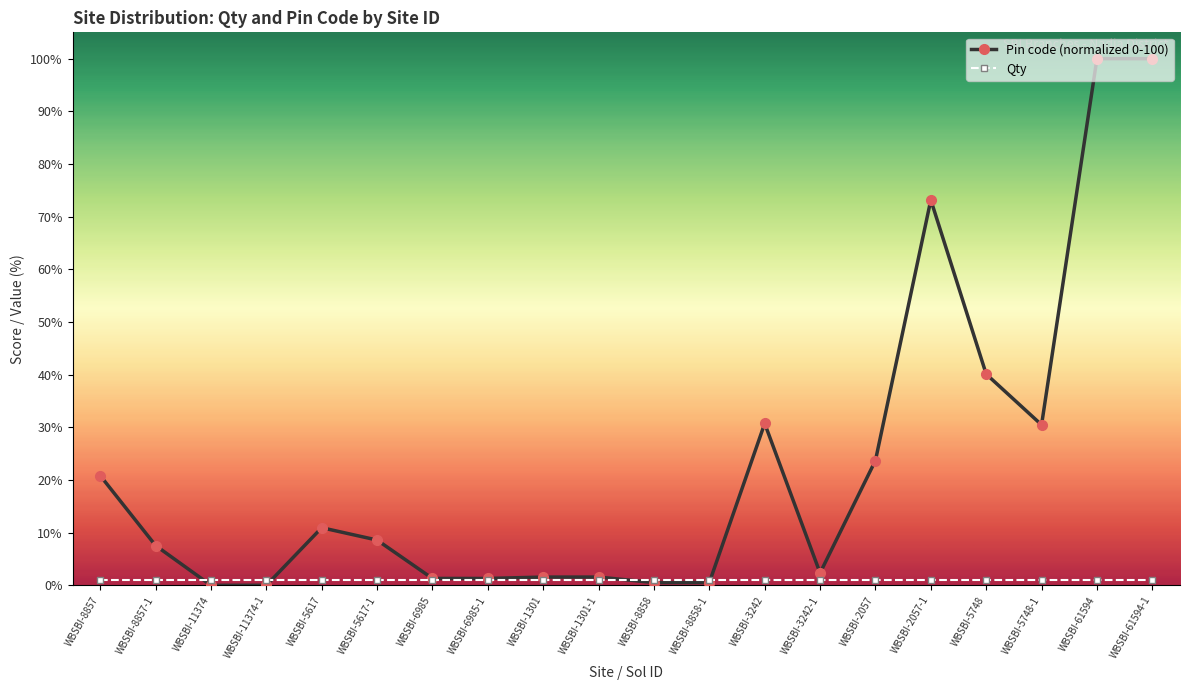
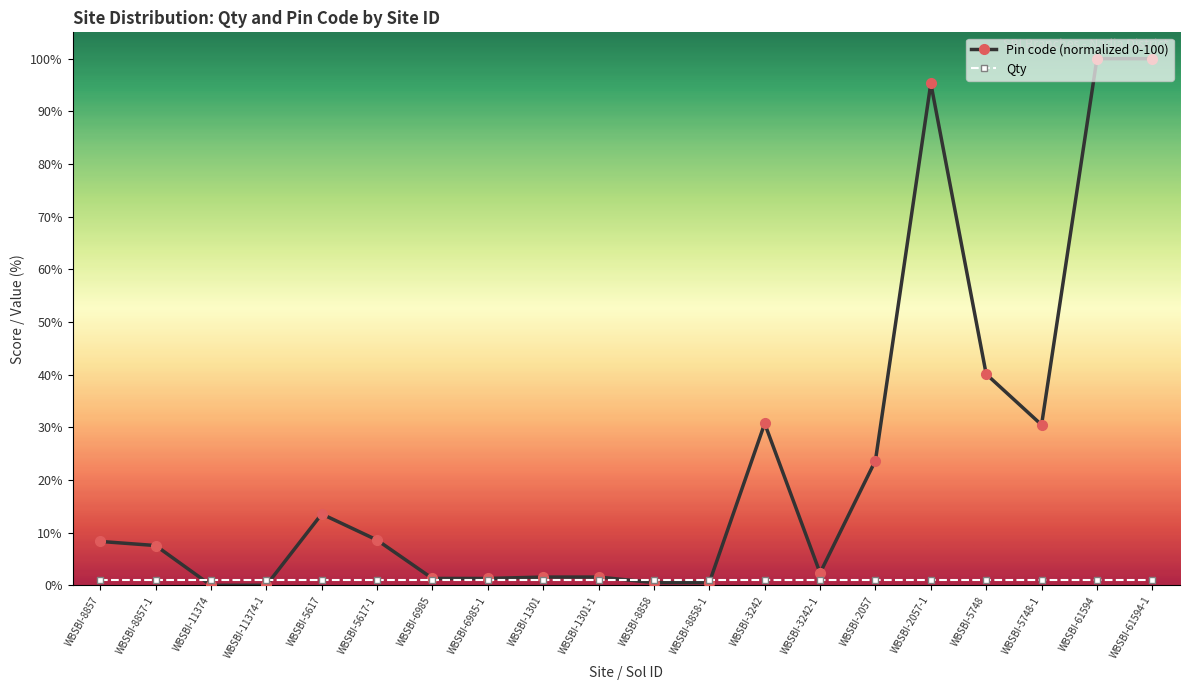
Pin code (normalized 0-100), WBSBI-8857: 21% -> 8%
Pin code (normalized 0-100), WBSBI-5617: 11% -> 14%
Pin code (normalized 0-100), WBSBI-2057-1: 73% -> 95%
